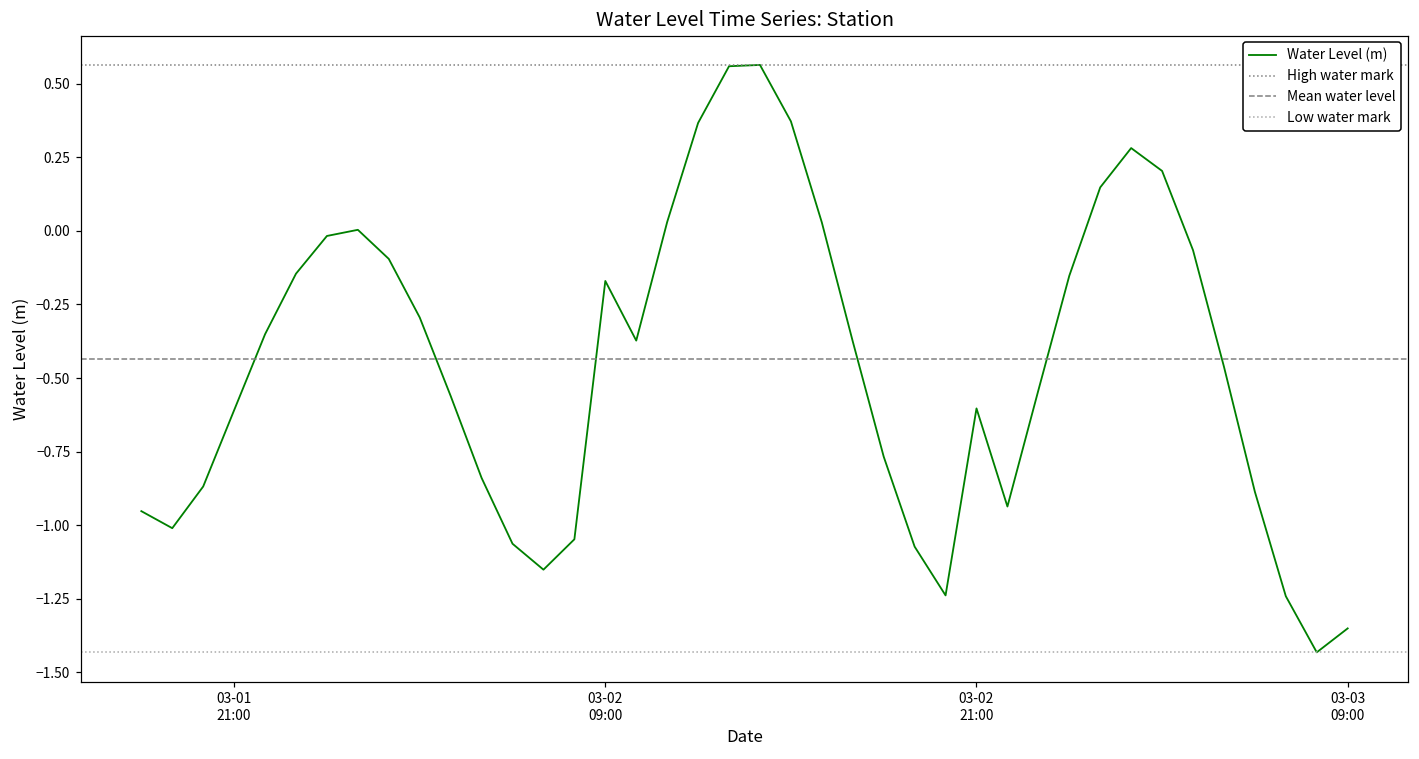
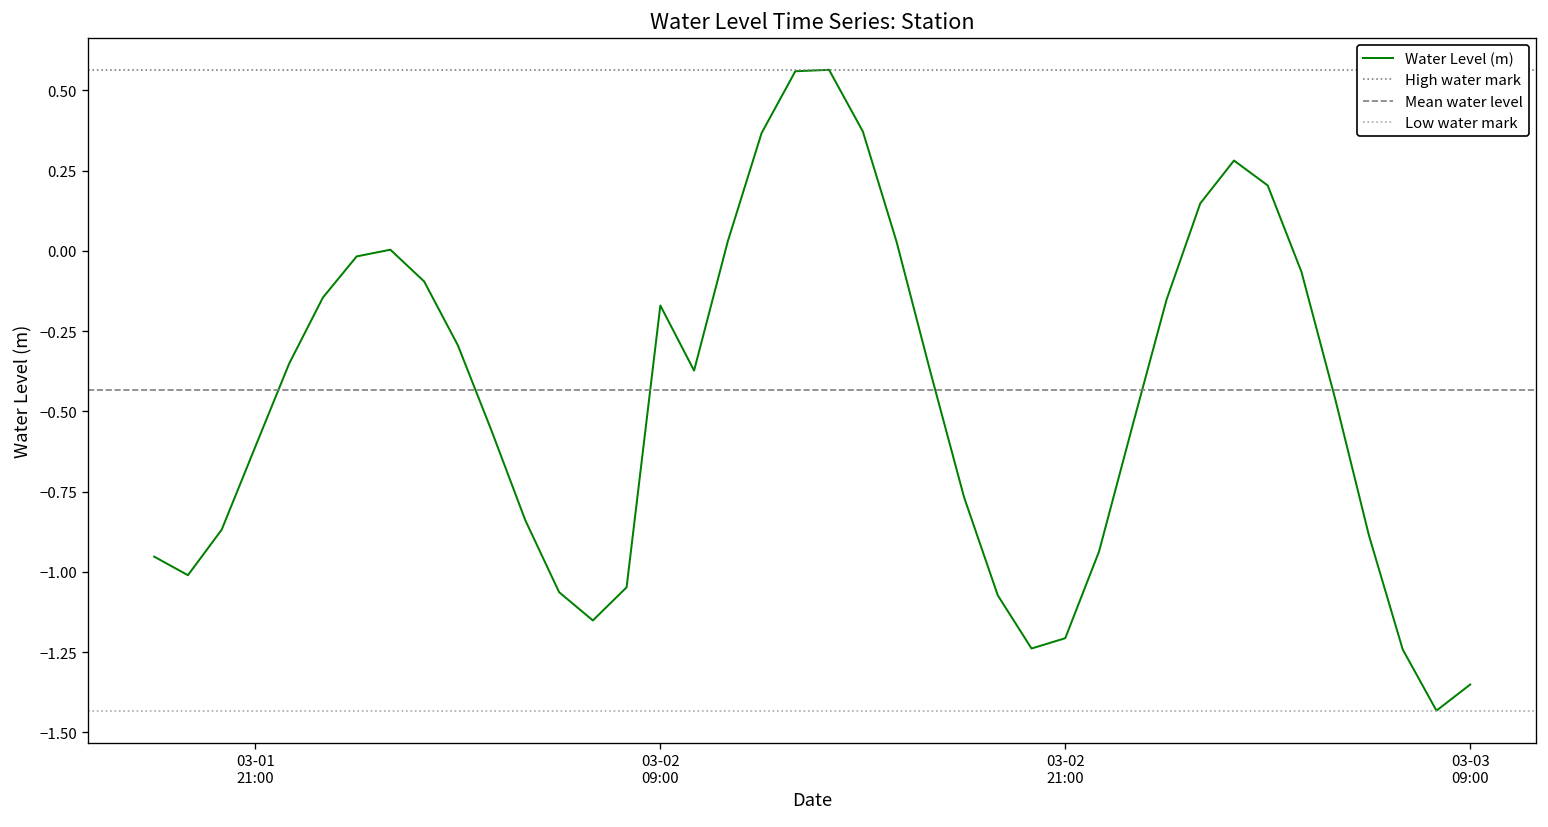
03-02 21:00: -0.60 -> -1.21
